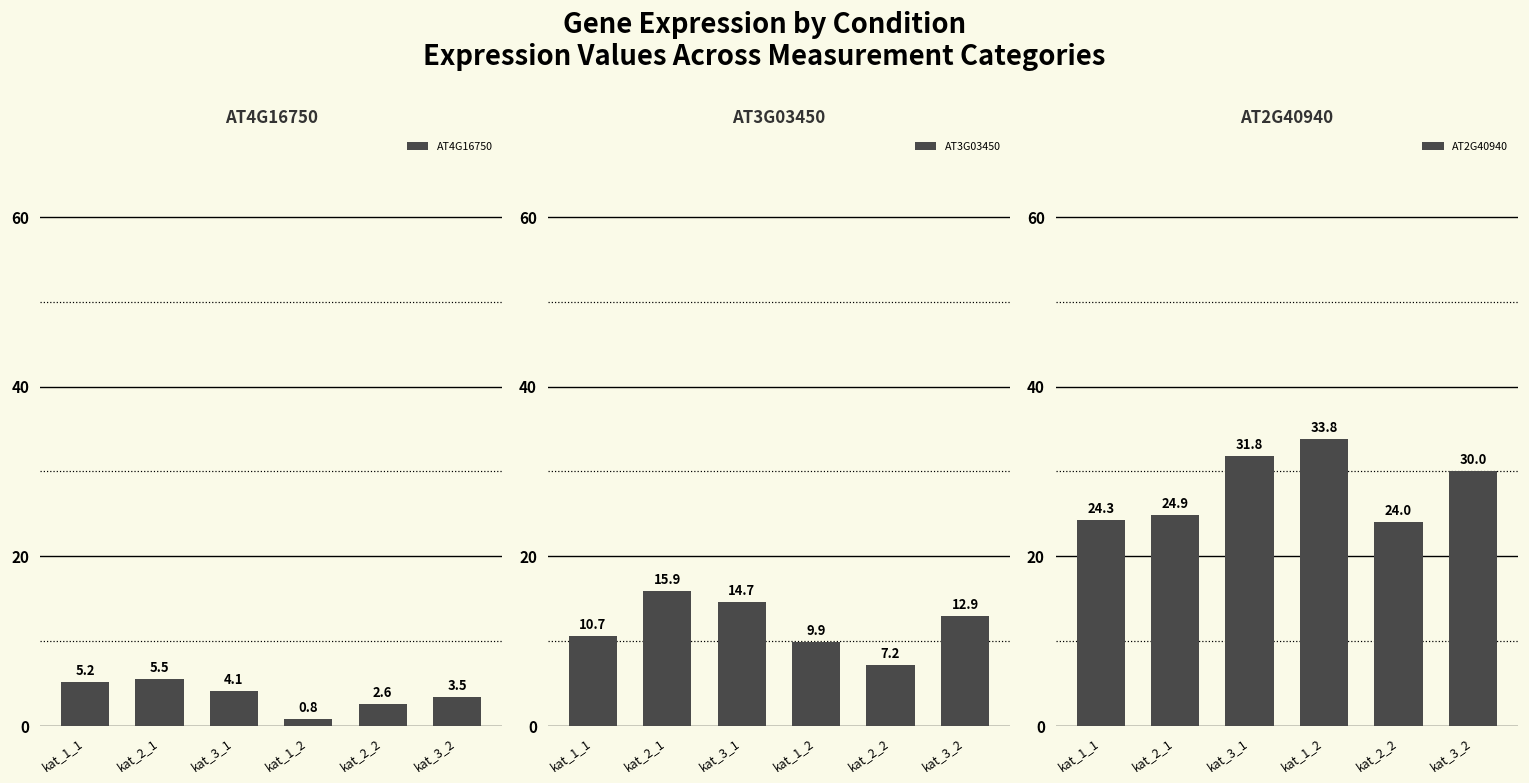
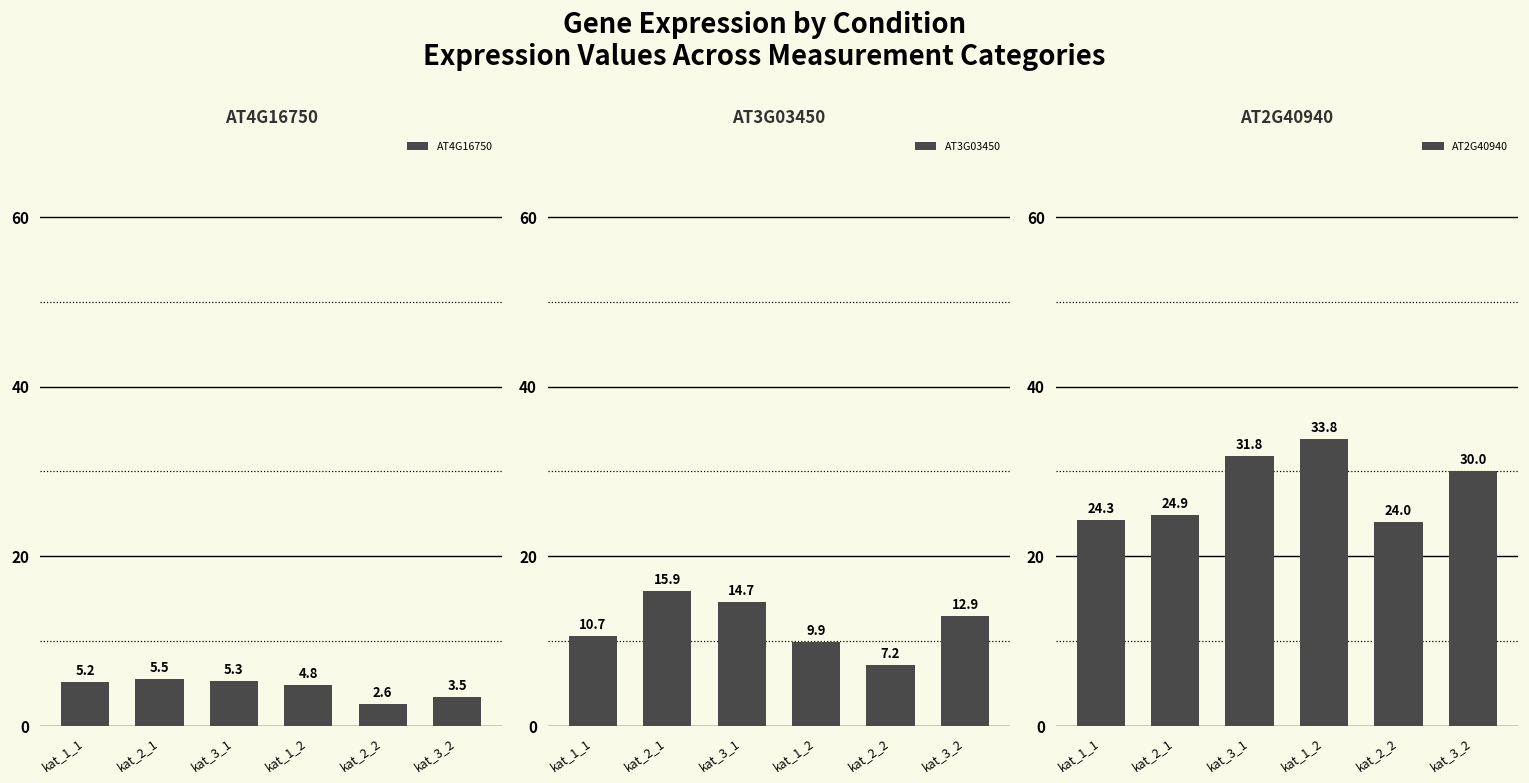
AT4G16750, kat_3_1: 4.1 -> 5.3
AT4G16750, kat_1_2: 0.8 -> 4.8
